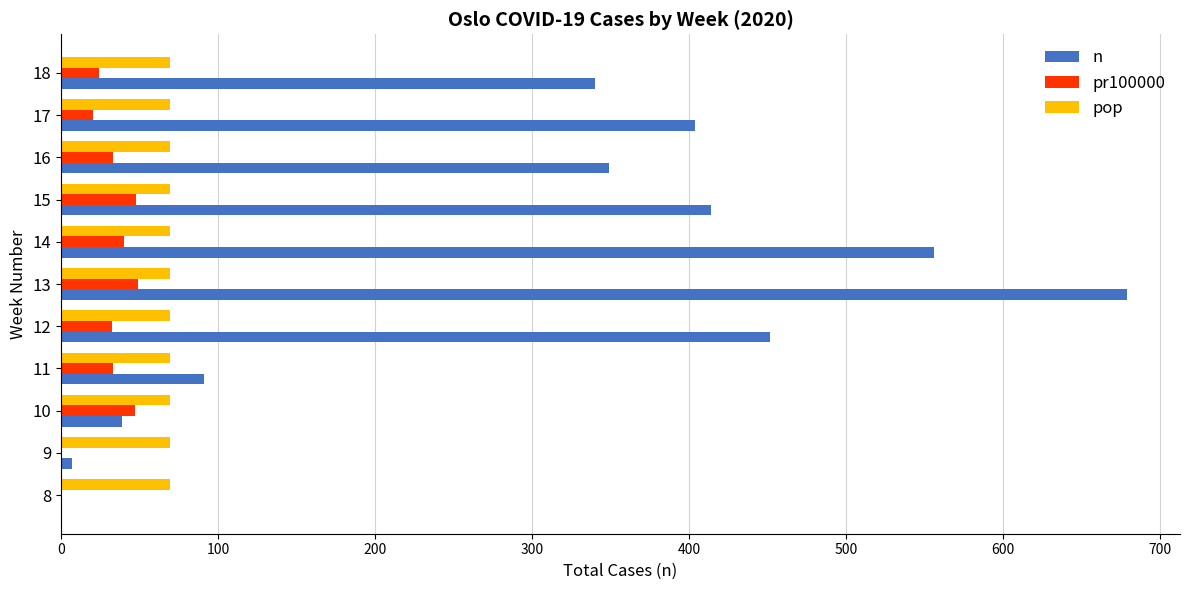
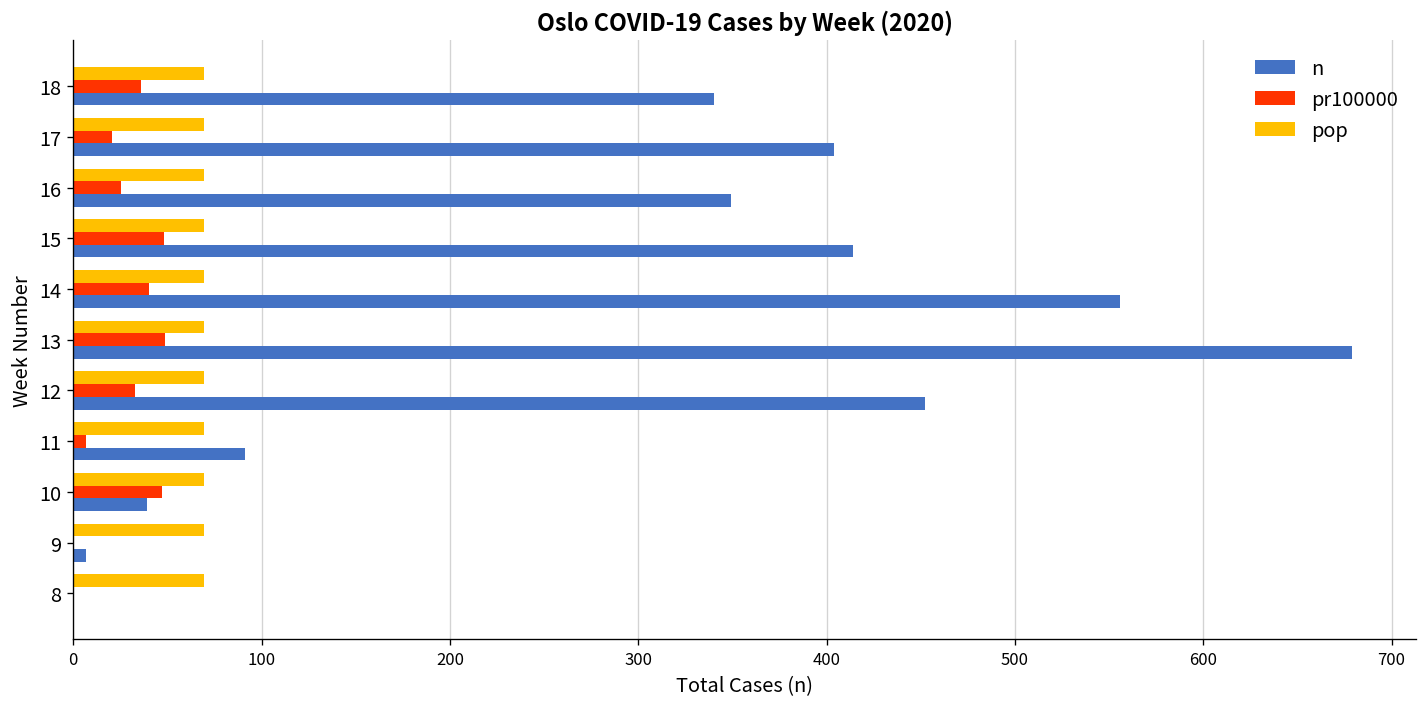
pr100000, 18: 25 -> 36
pr100000, 16: 33 -> 25
pr100000, 11: 33 -> 7
